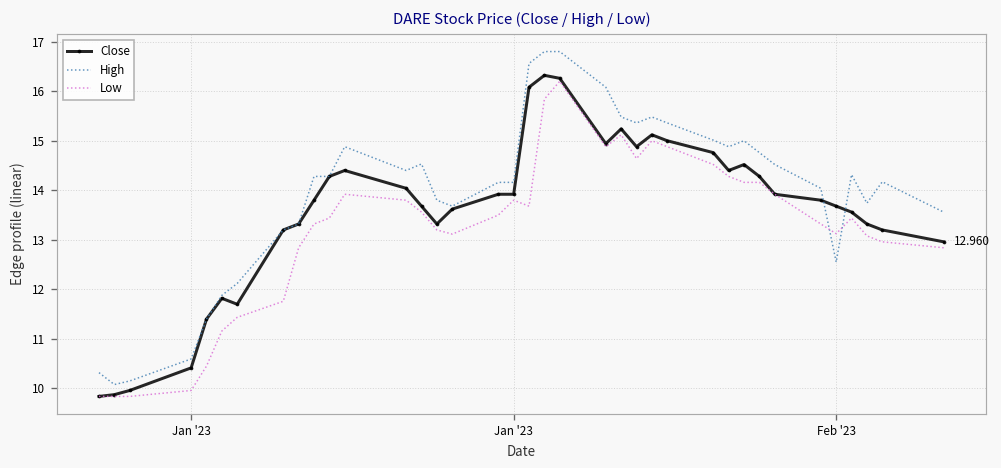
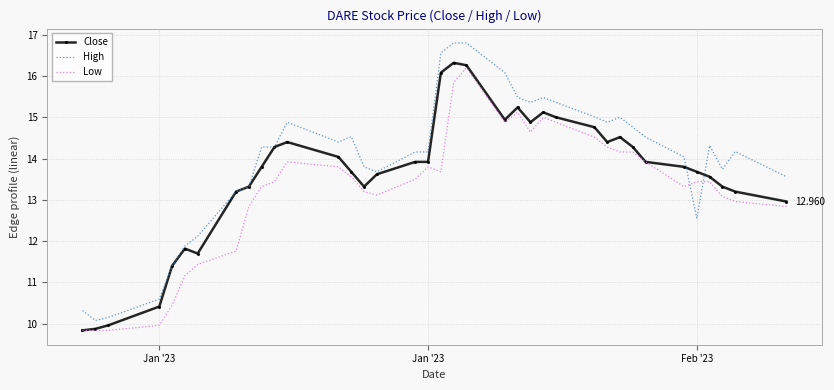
Low, Feb '23: 13.1 -> 13.4
